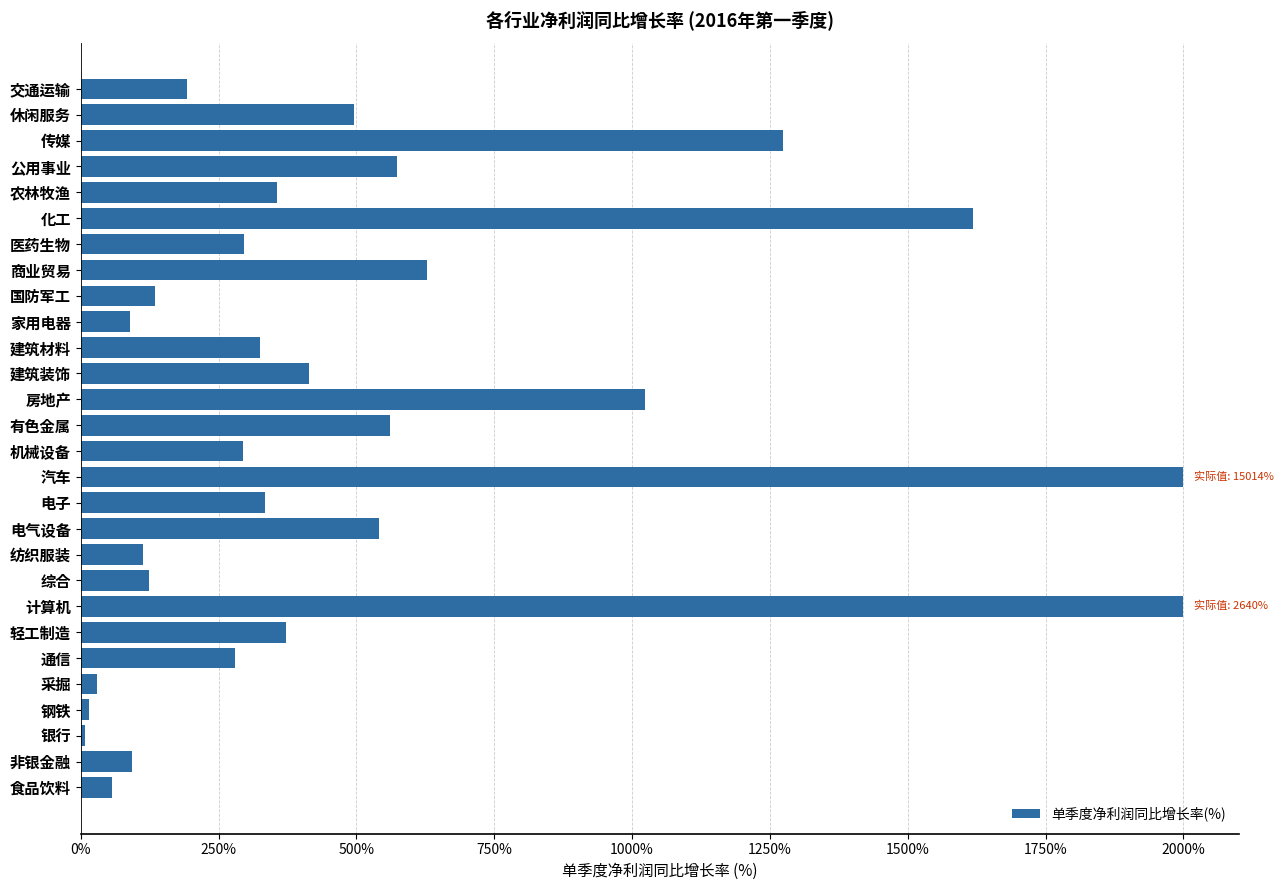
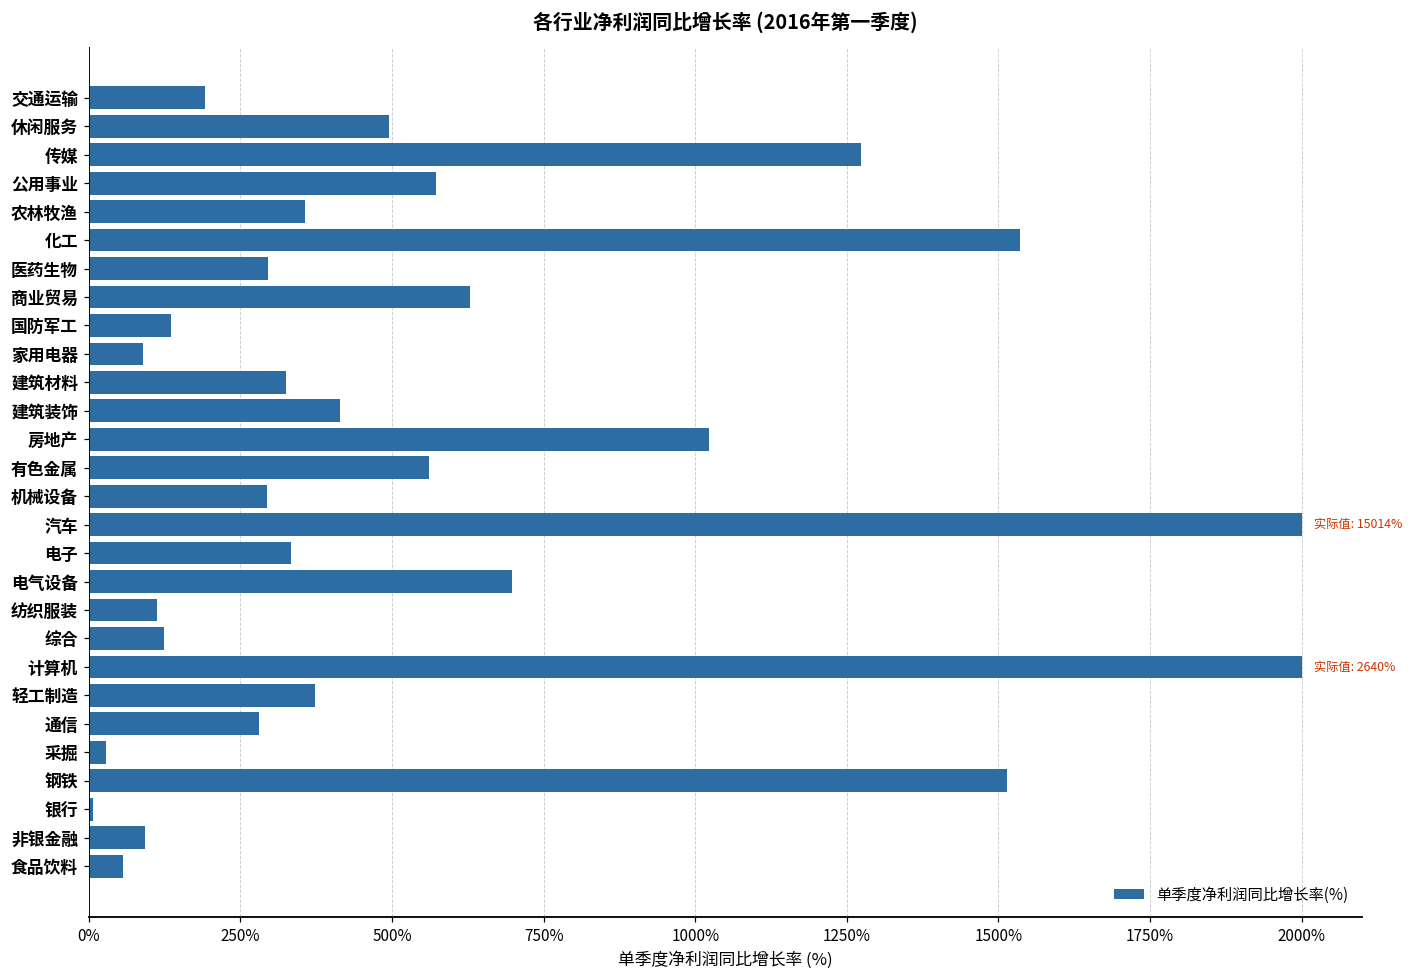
化工: 1620% -> 1540%
电气设备: 540% -> 700%
钢铁: 10% -> 1510%
